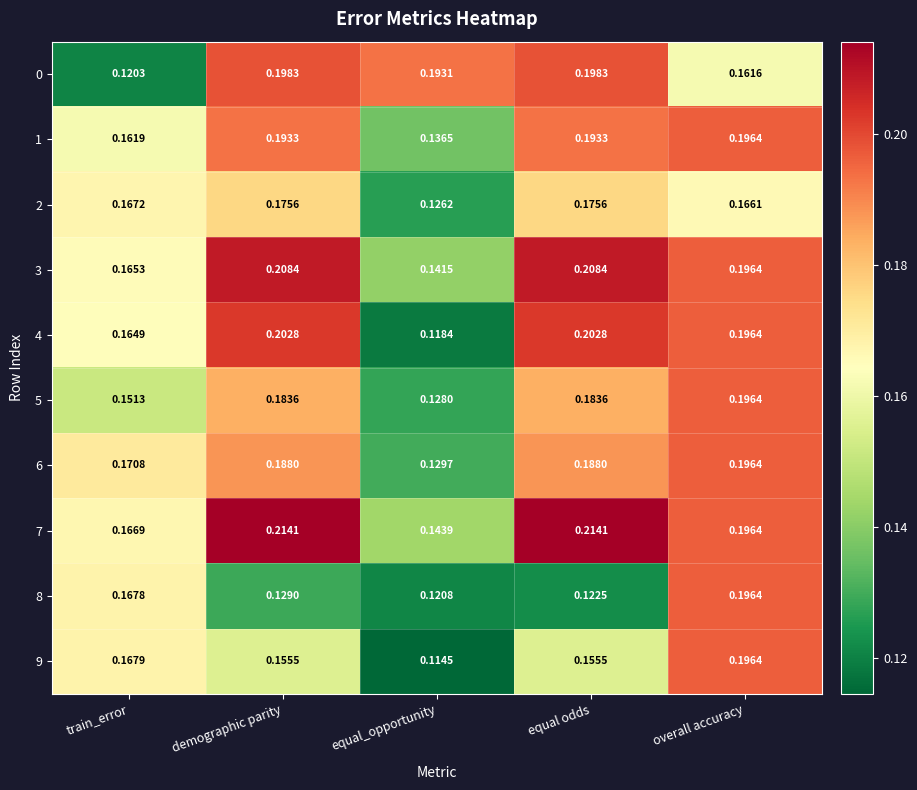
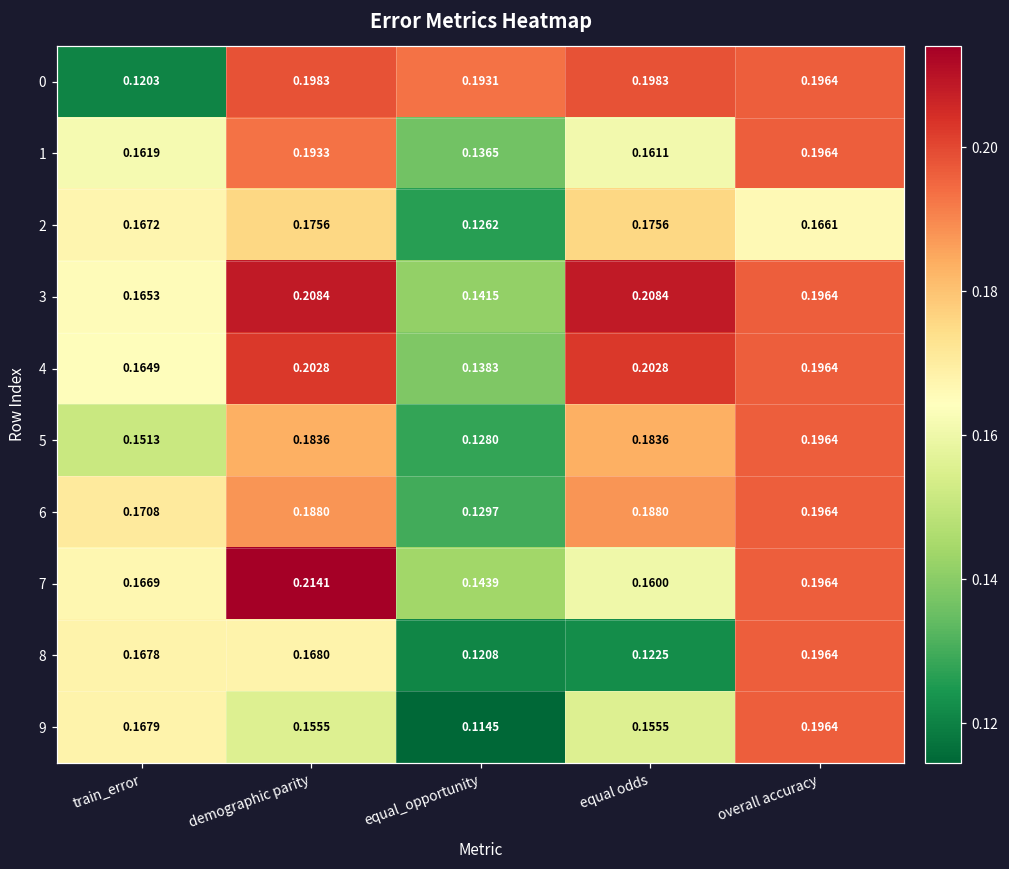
0, overall accuracy: 0.1616 -> 0.1964
1, equal odds: 0.1933 -> 0.1611
4, equal_opportunity: 0.1184 -> 0.1383
7, equal odds: 0.2141 -> 0.1600
8, demographic parity: 0.1290 -> 0.1680
